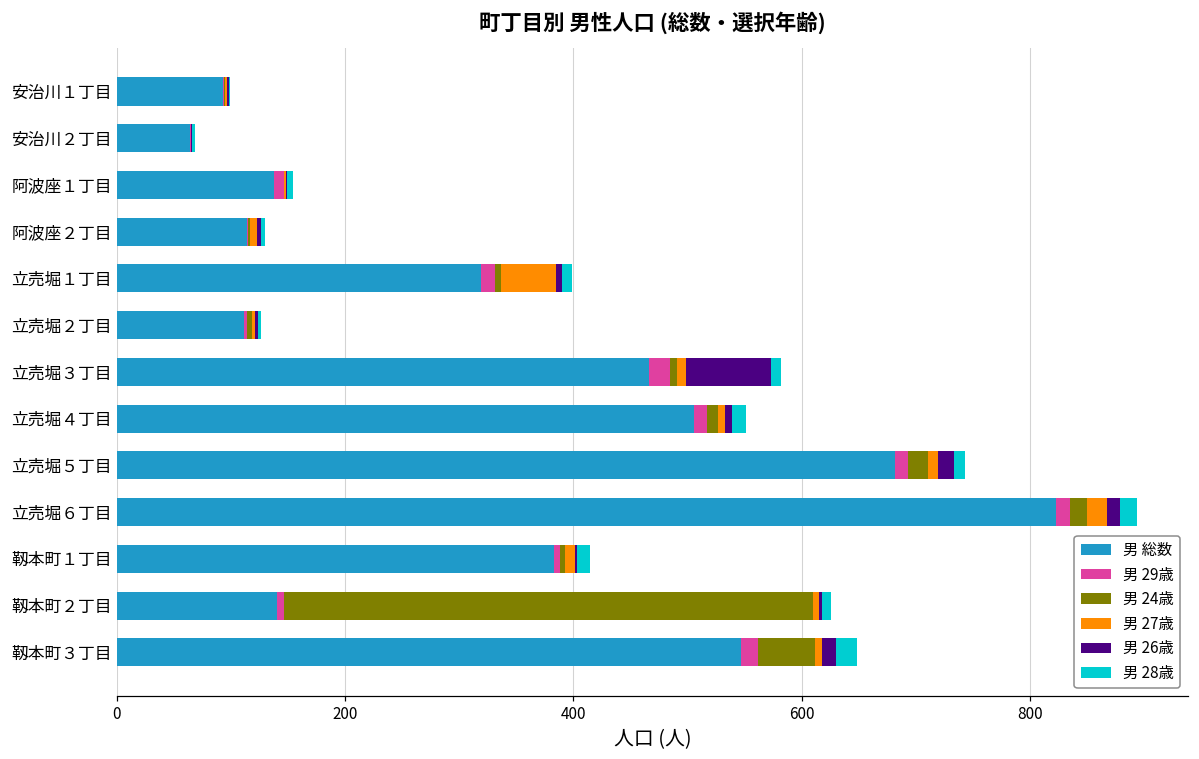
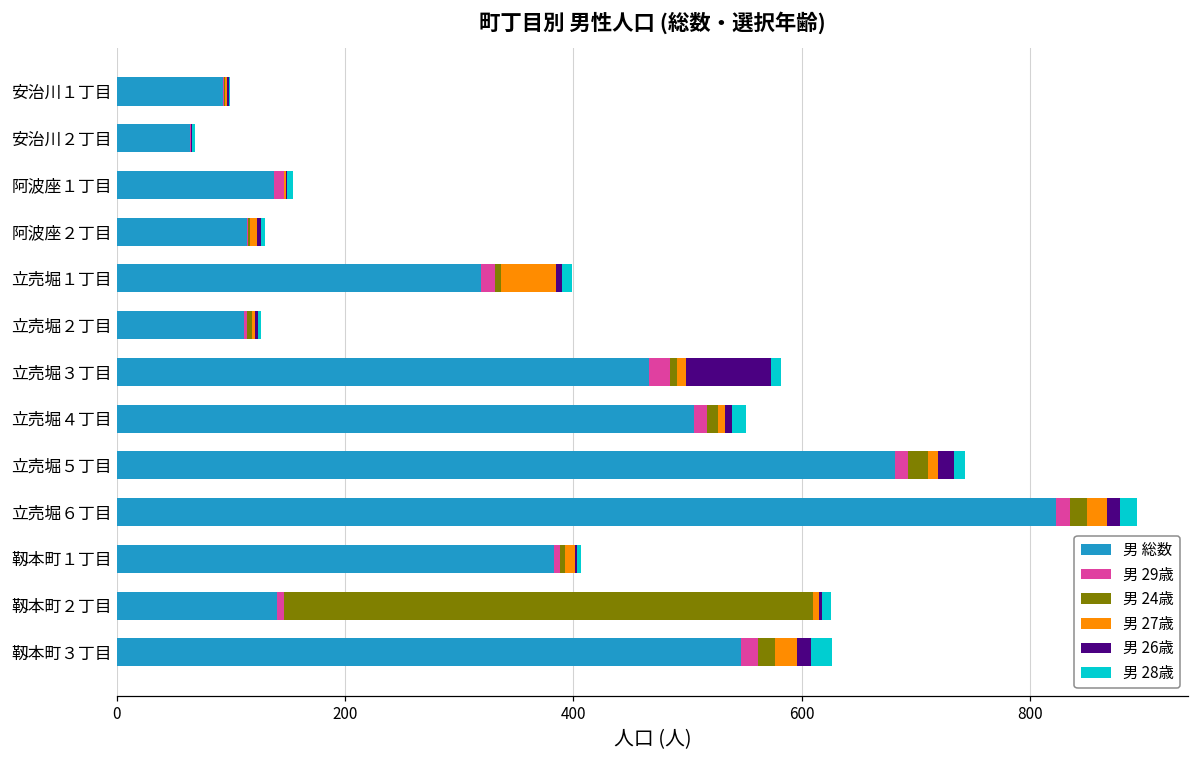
男 28歳, 靱本町１丁目: 12 -> 4
男 24歳, 靱本町３丁目: 50 -> 15
男 27歳, 靱本町３丁目: 6 -> 19
